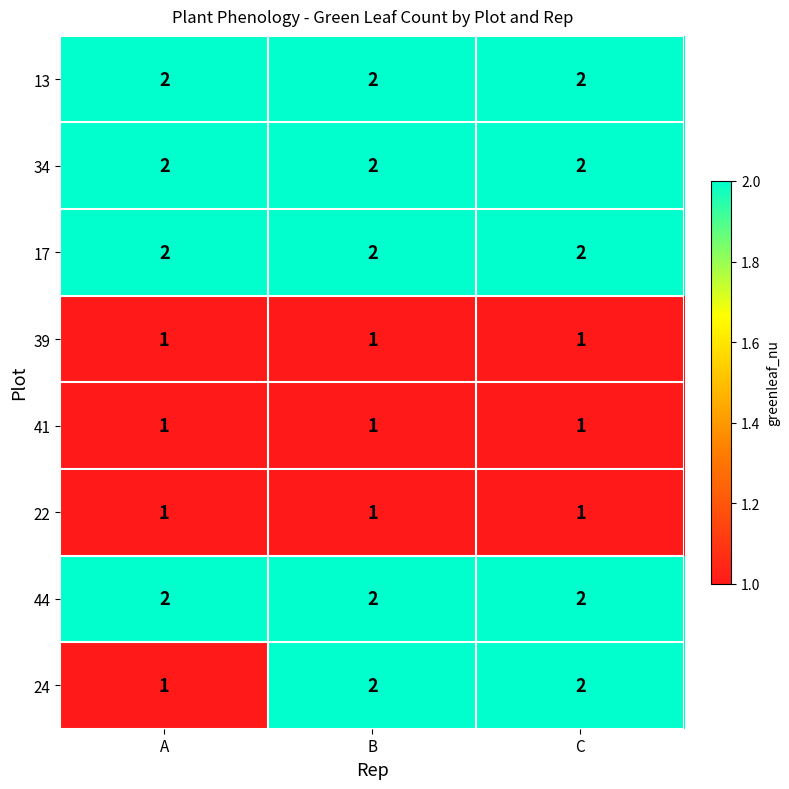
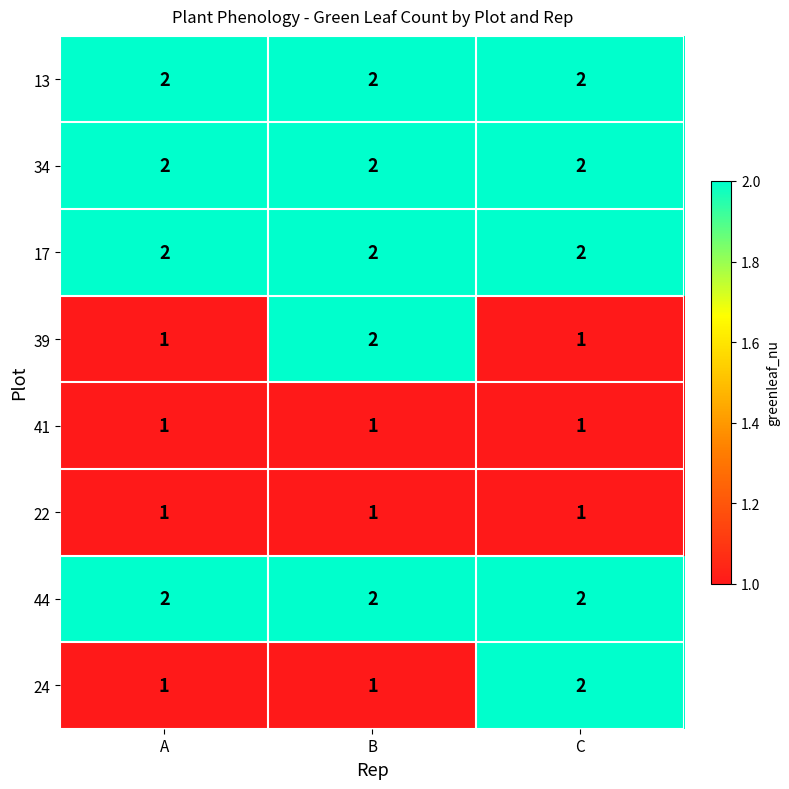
39, B: 1 -> 2
24, B: 2 -> 1
